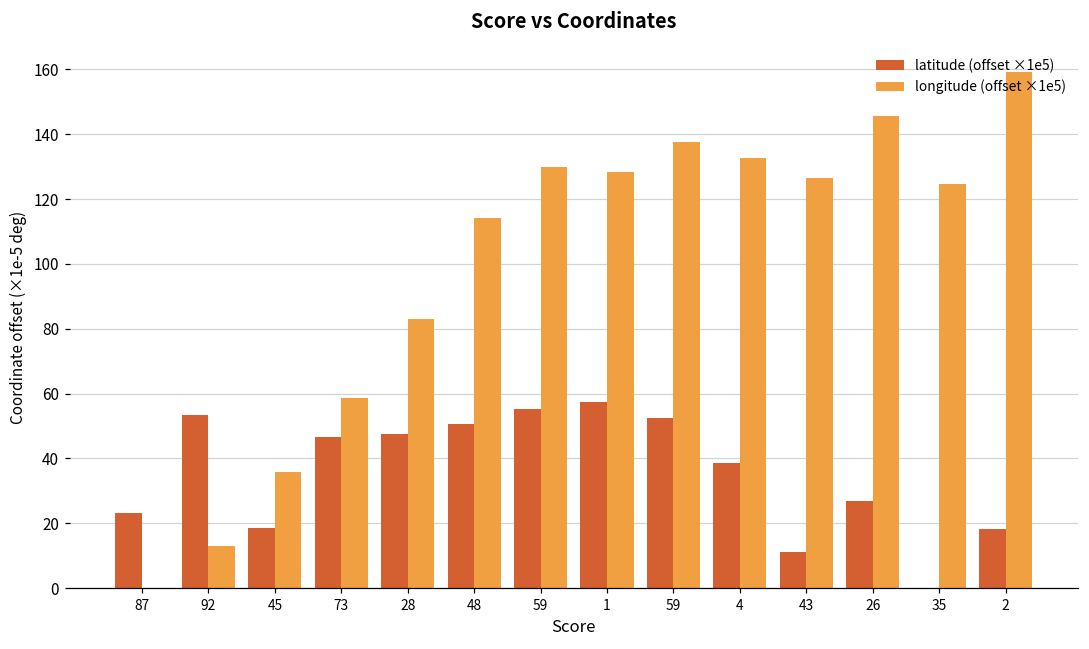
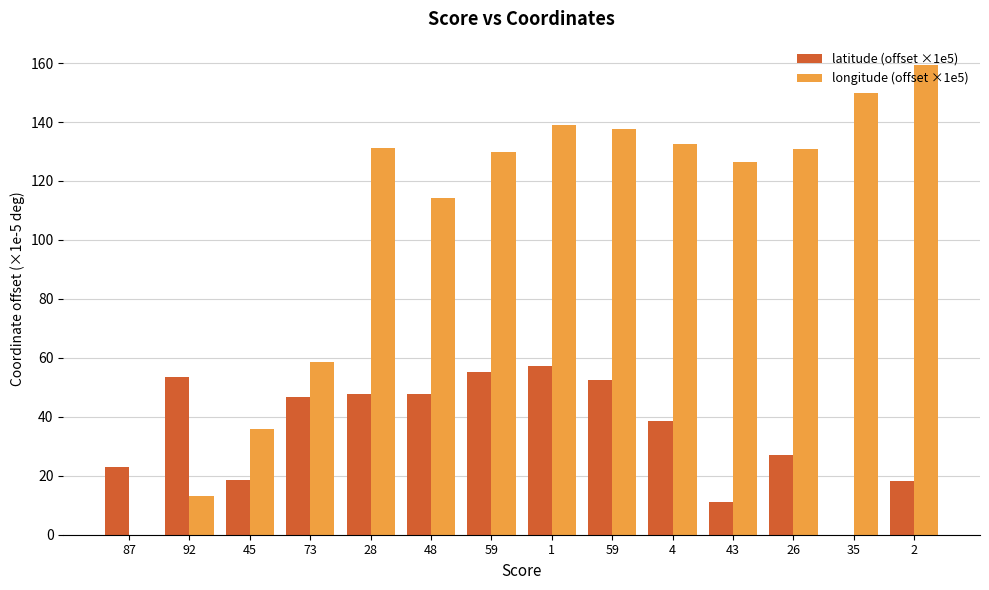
longitude (offset ×1e5), 28: 83 -> 131
latitude (offset ×1e5), 48: 51 -> 48
longitude (offset ×1e5), 1: 128 -> 139
longitude (offset ×1e5), 26: 146 -> 131
longitude (offset ×1e5), 35: 125 -> 150
